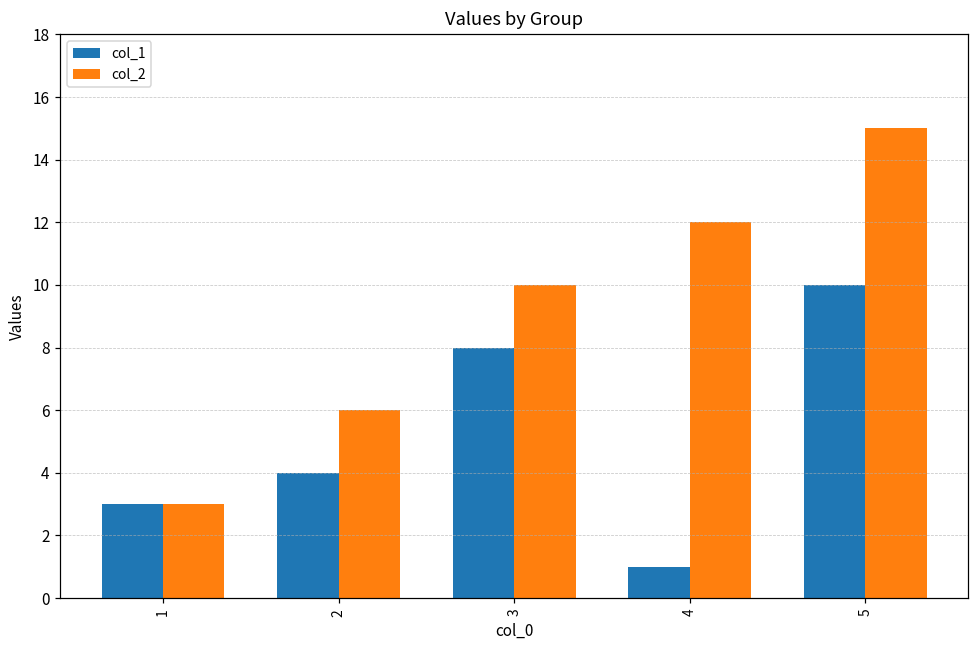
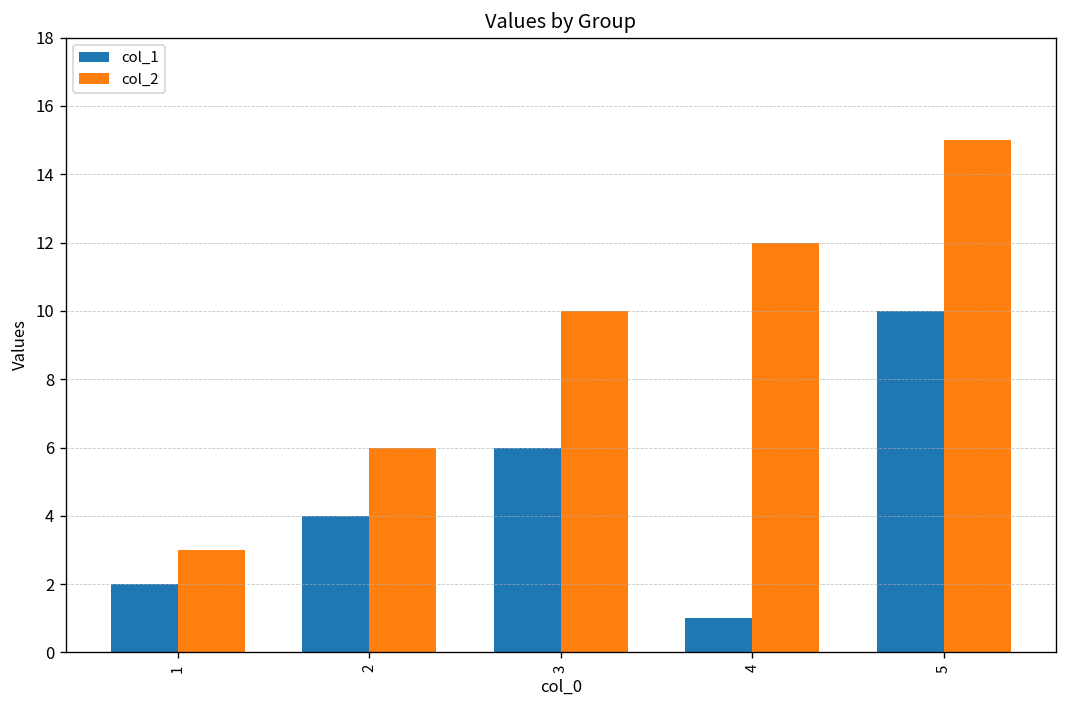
col_1, 1: 3 -> 2
col_1, 3: 8 -> 6
